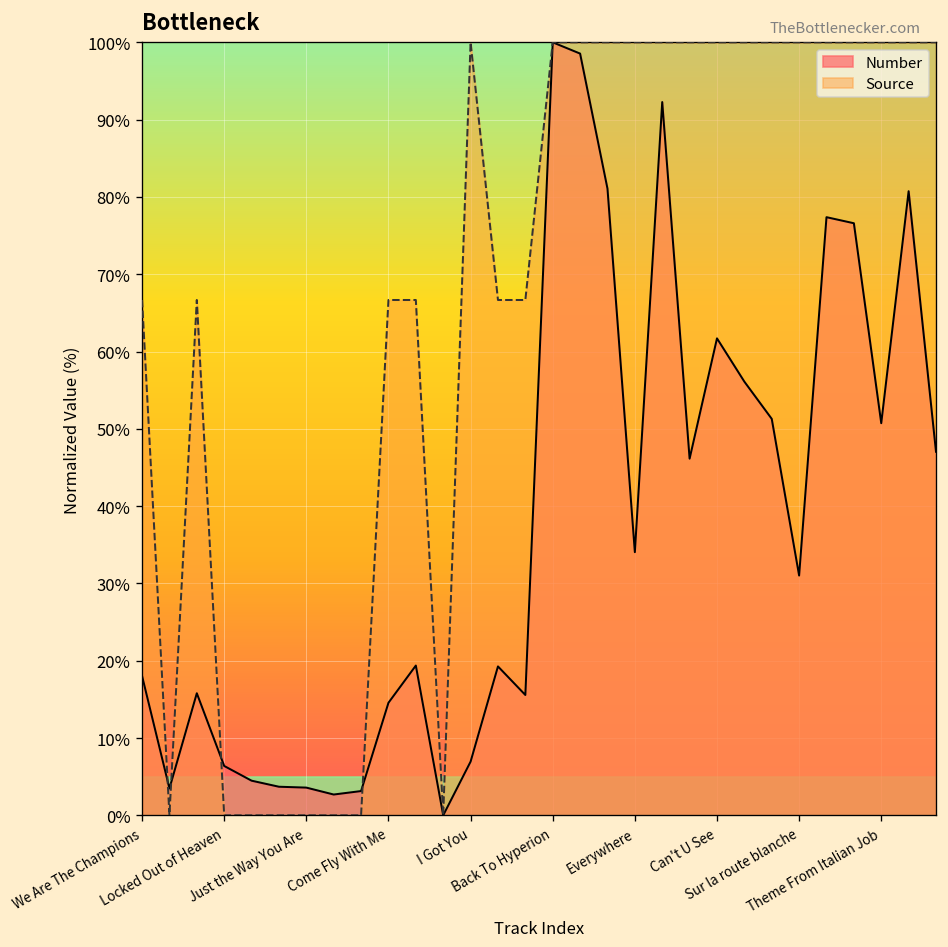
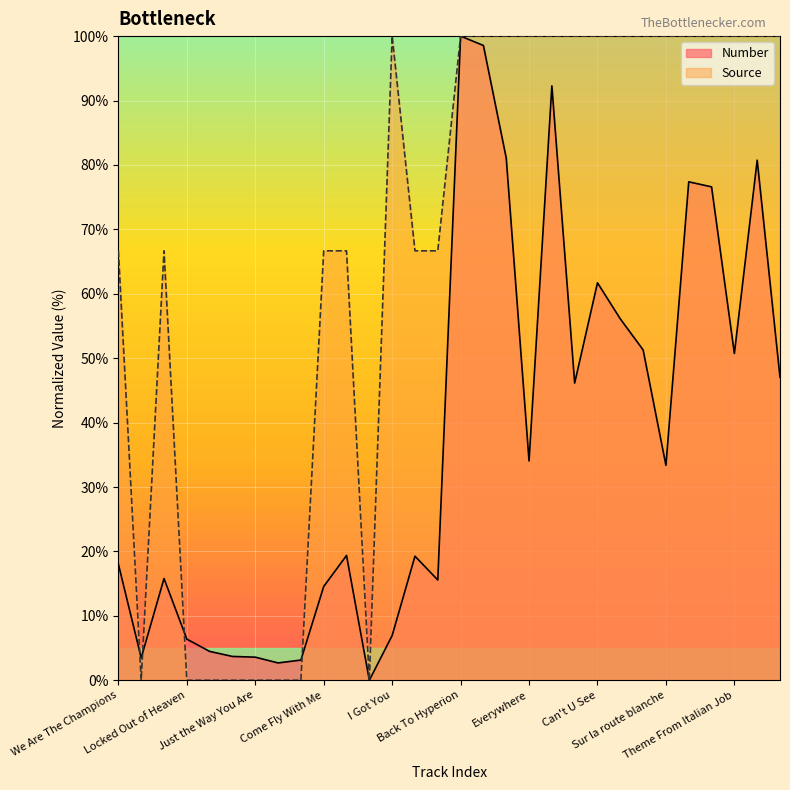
Number, Sur la route blanche: 31% -> 33%
